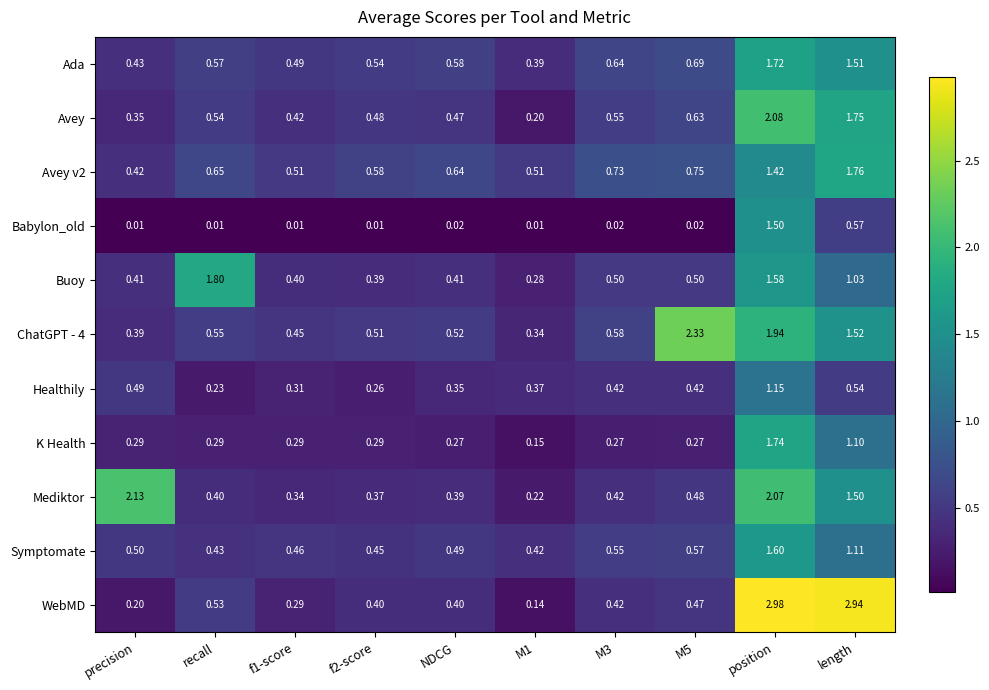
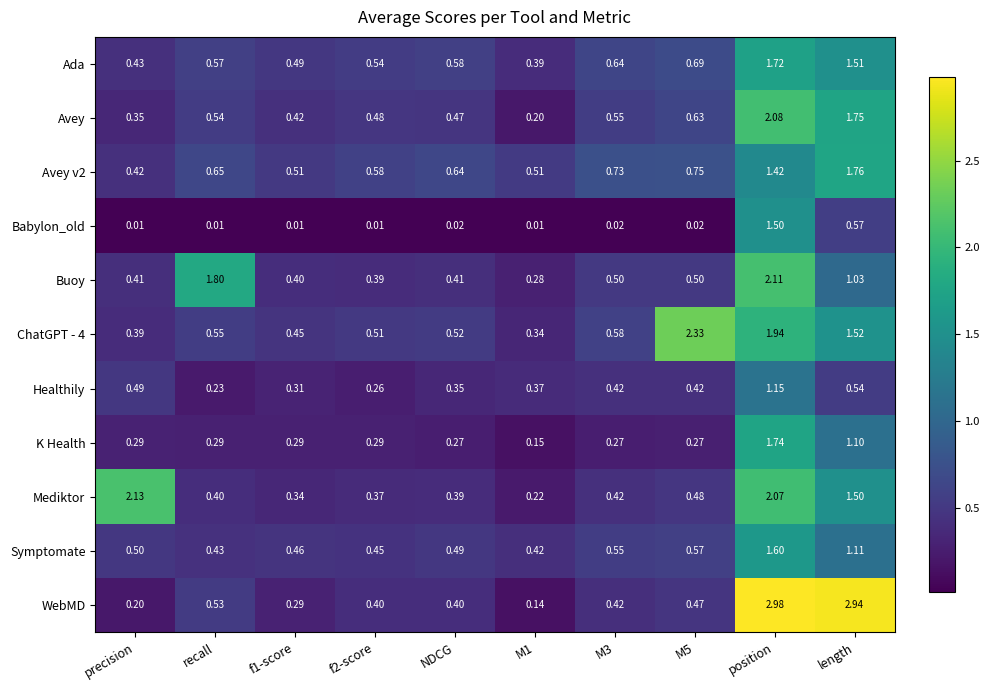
Buoy, position: 1.58 -> 2.11
